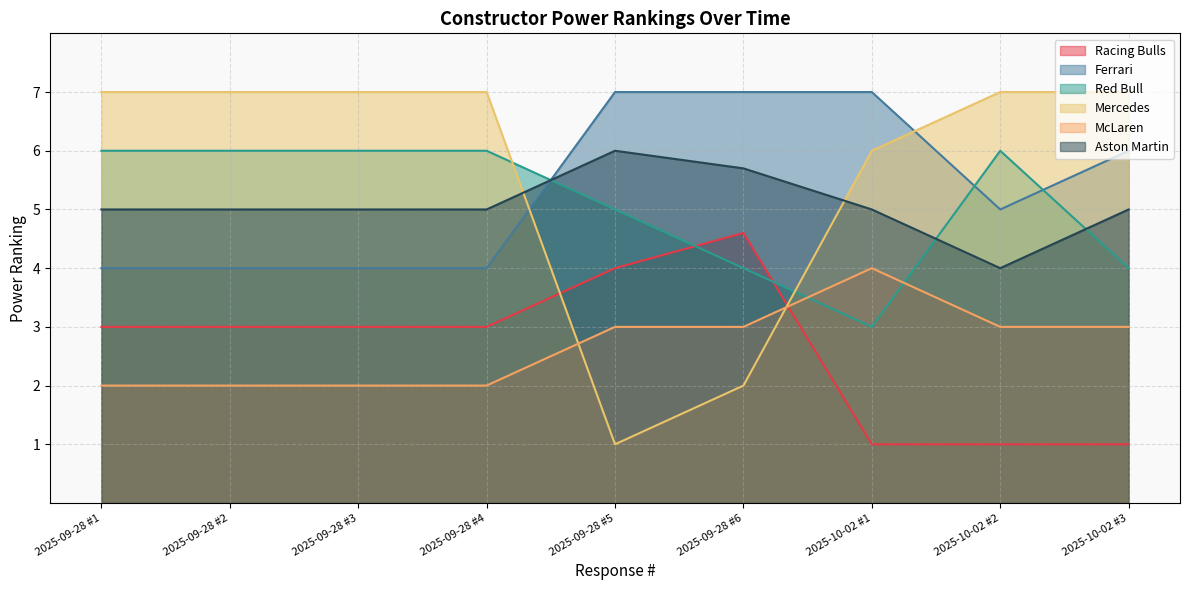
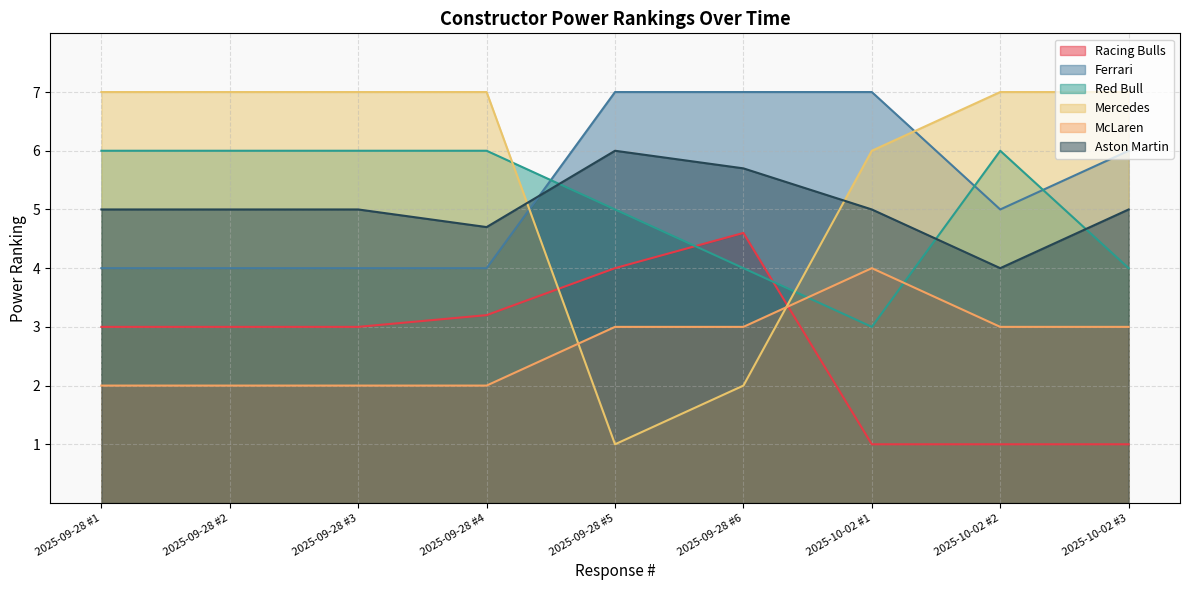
Racing Bulls, 2025-09-28 #4: 3.0 -> 3.2
Aston Martin, 2025-09-28 #4: 5.0 -> 4.7
